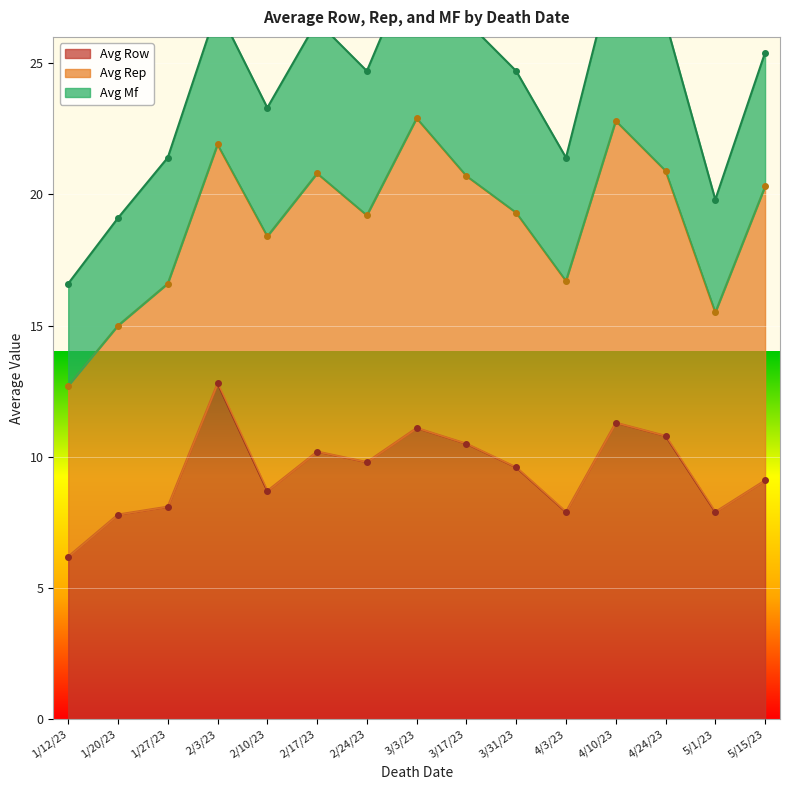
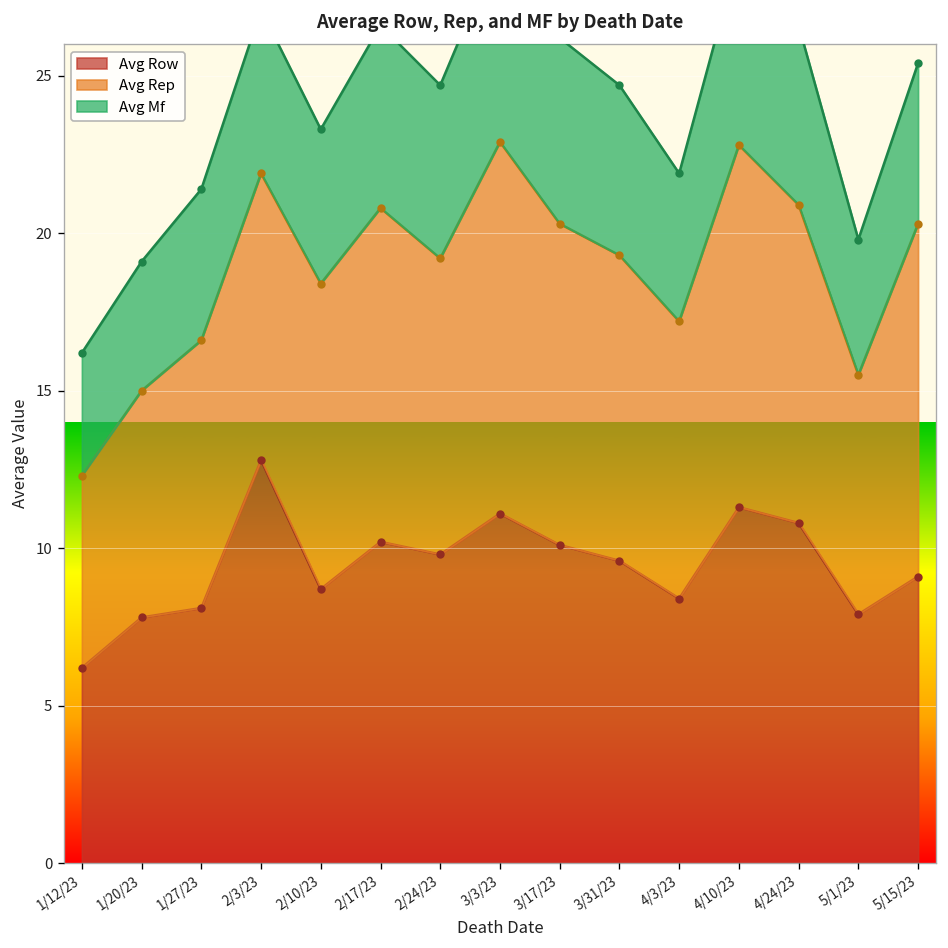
Avg Rep, 1/12/23: 6.5 -> 6.1
Avg Row, 3/17/23: 10.5 -> 10.1
Avg Row, 4/3/23: 7.9 -> 8.4
